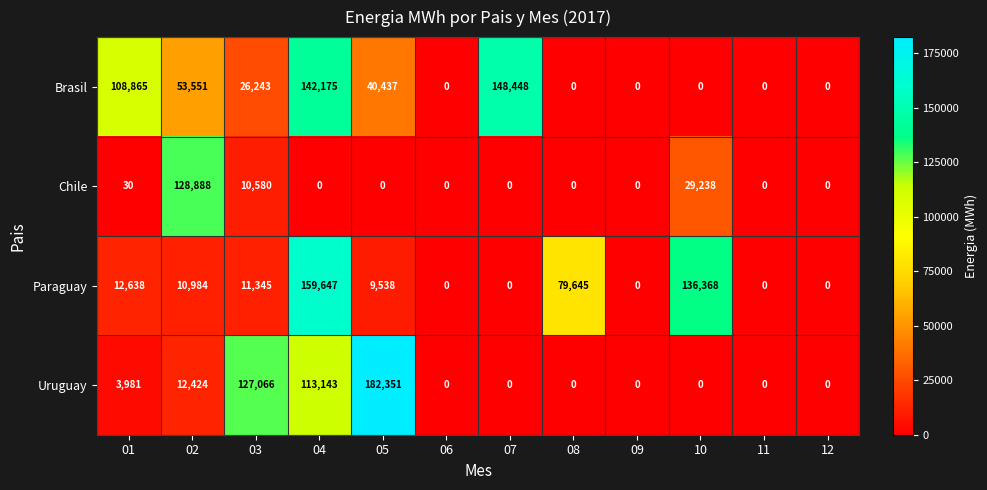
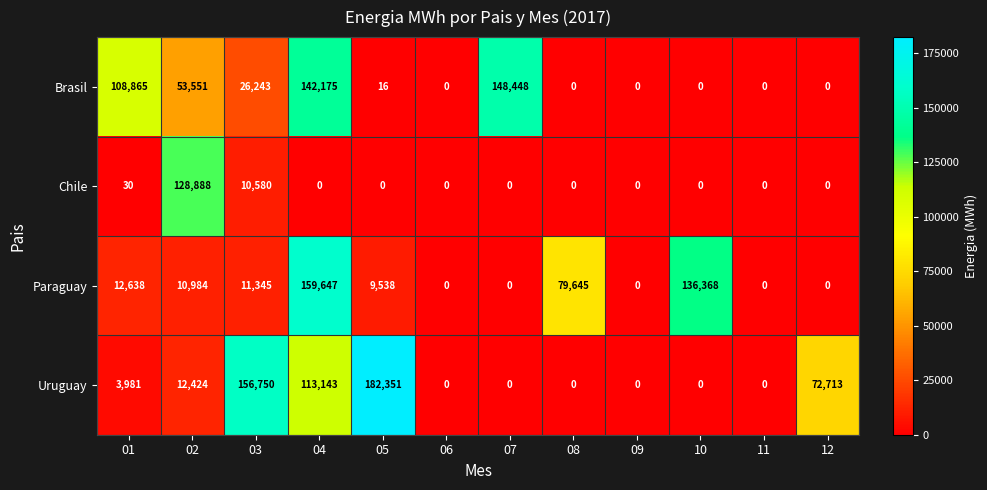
Brasil, 05: 40,437 -> 16
Chile, 10: 29,238 -> 0
Uruguay, 03: 127,066 -> 156,750
Uruguay, 12: 0 -> 72,713
